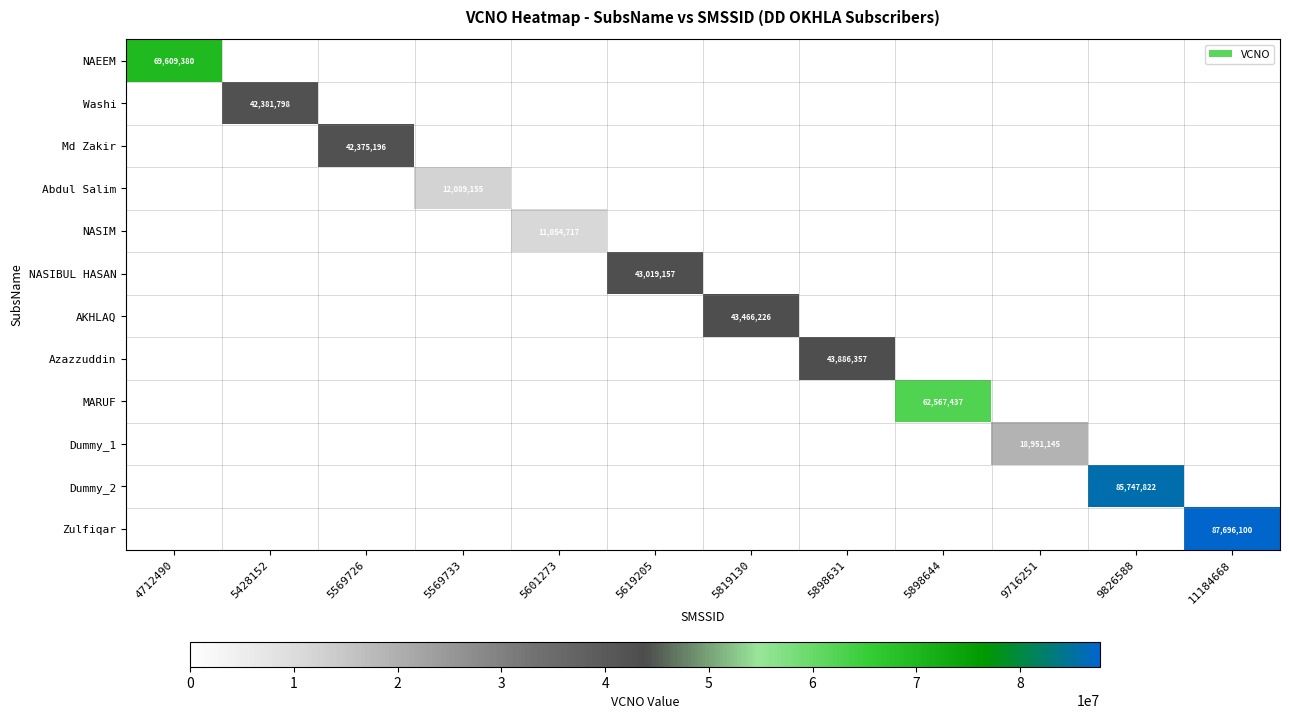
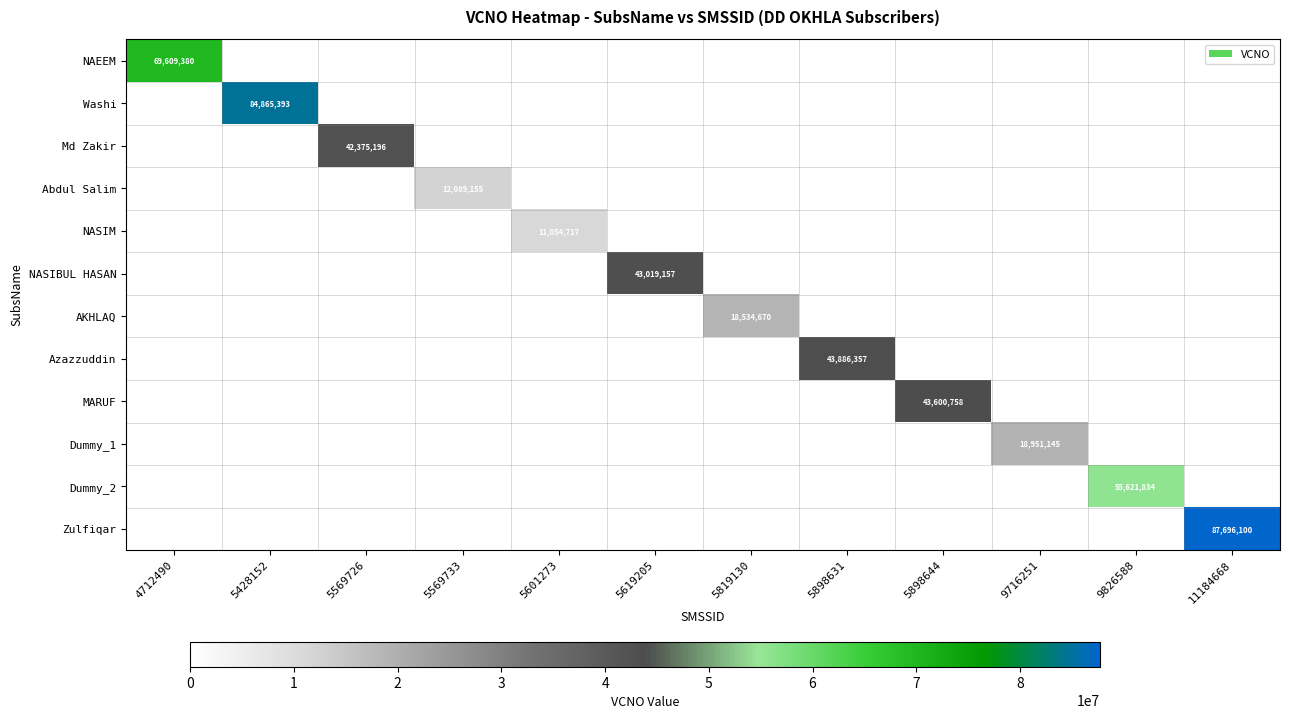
Washi, 5428152: 42,381,798 -> 84,865,393
AKHLAQ, 5819130: 43,466,226 -> 18,534,670
MARUF, 5898644: 62,567,437 -> 43,600,758
Dummy_2, 9826588: 85,747,822 -> 55,621,834
